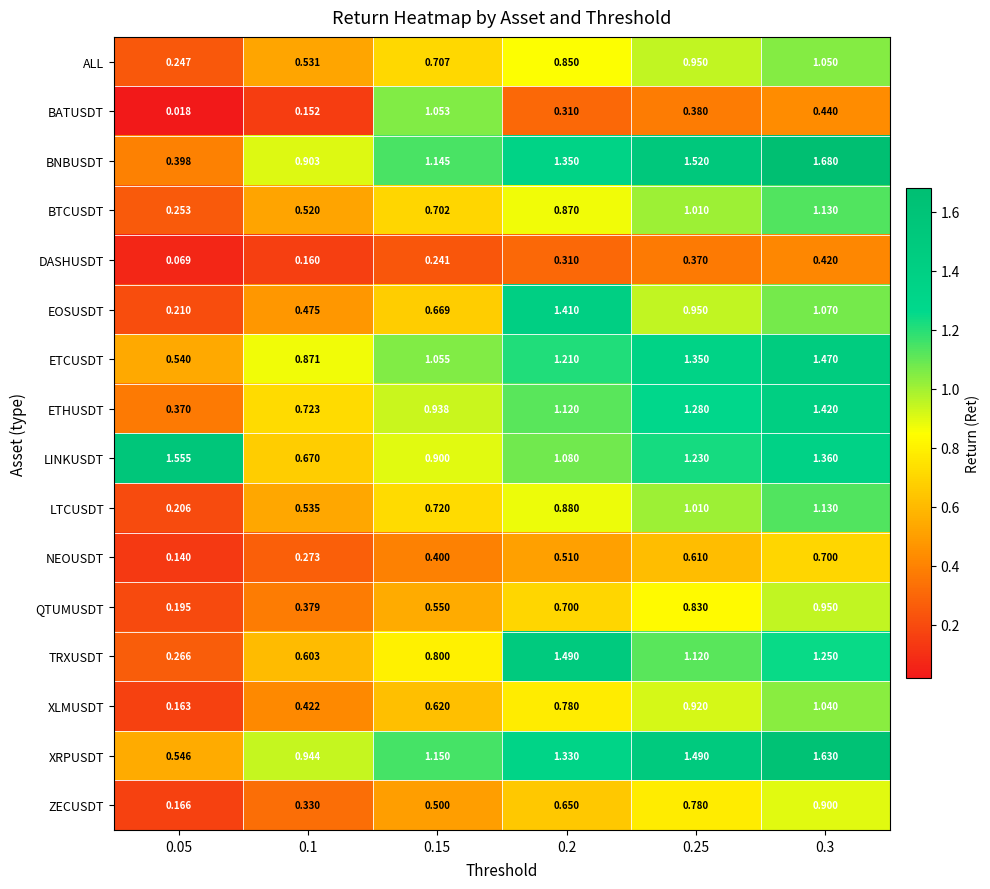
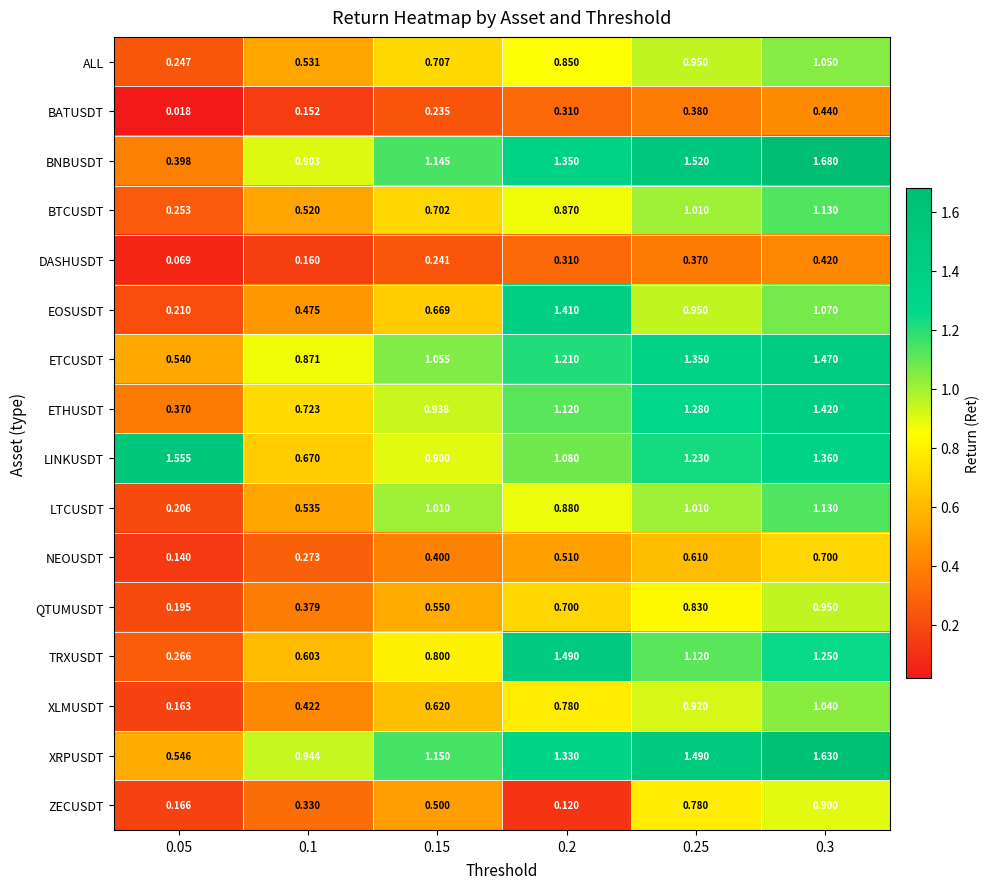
BATUSDT, 0.15: 1.053 -> 0.235
LTCUSDT, 0.15: 0.720 -> 1.010
ZECUSDT, 0.2: 0.650 -> 0.120
